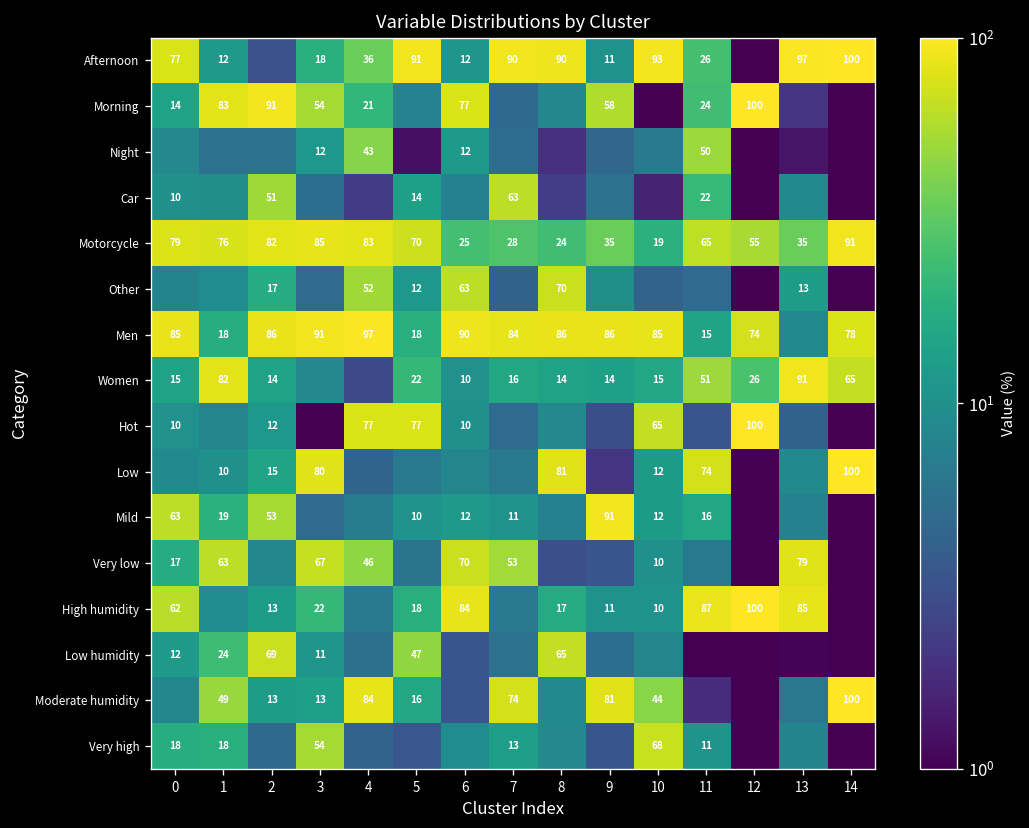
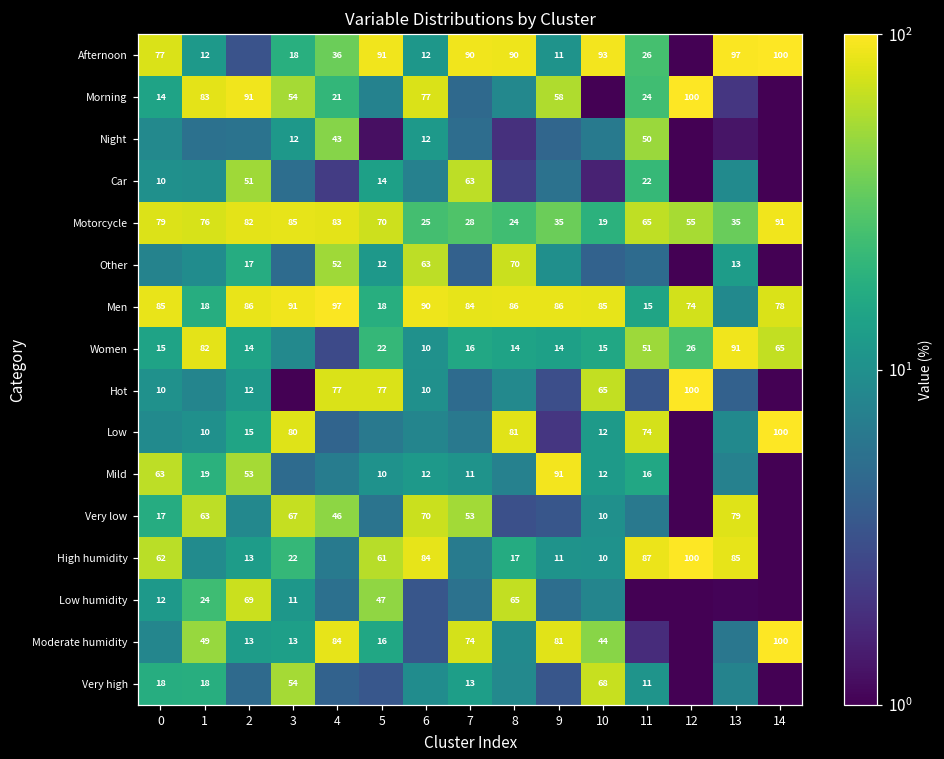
High humidity, 5: 18 -> 61
